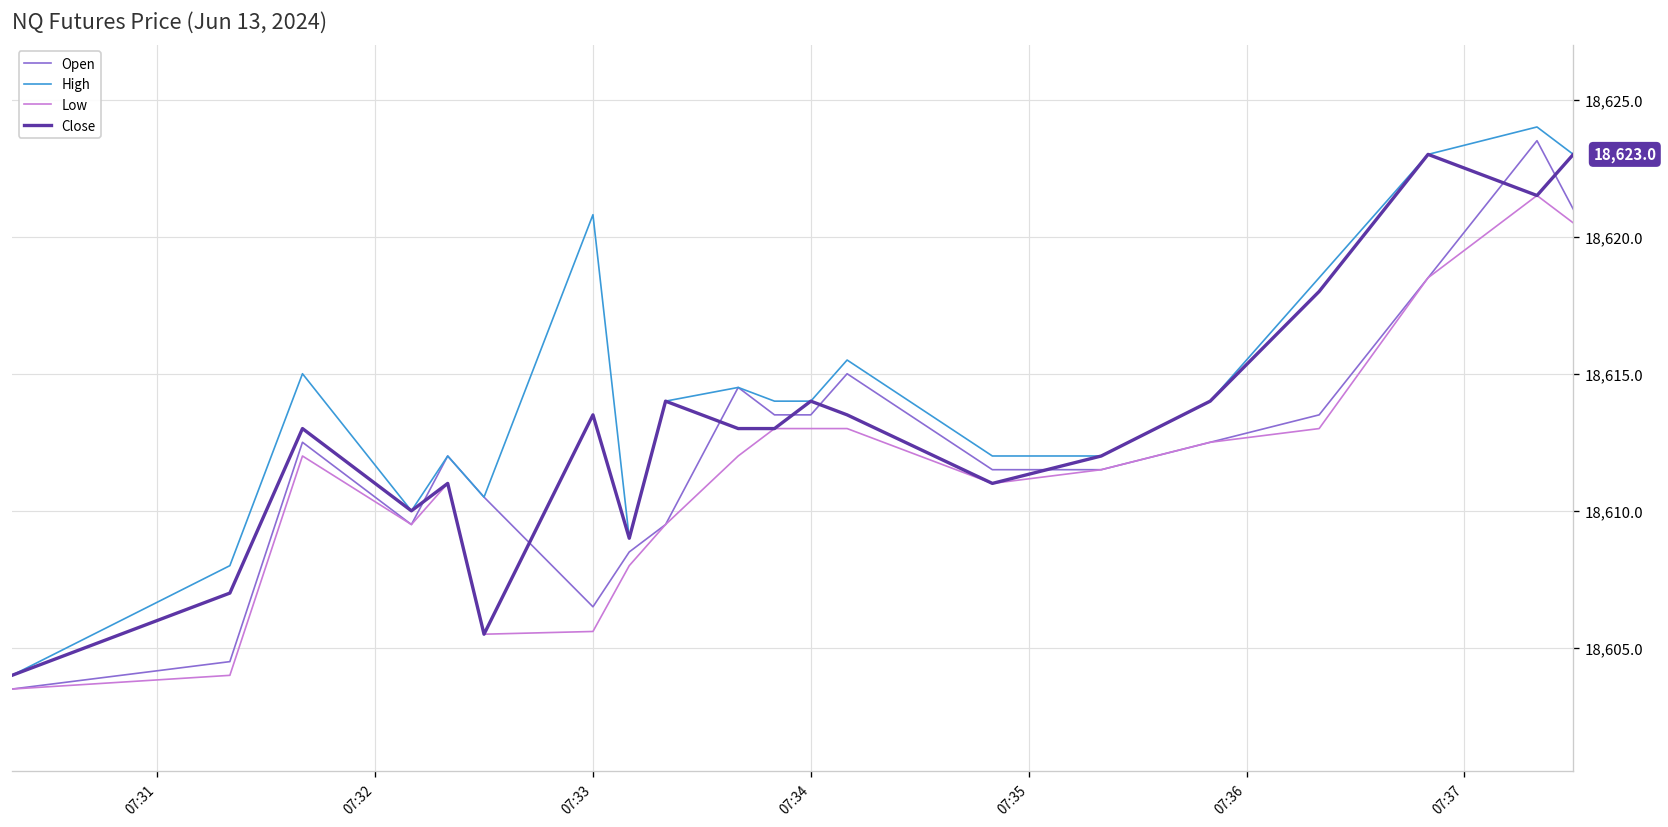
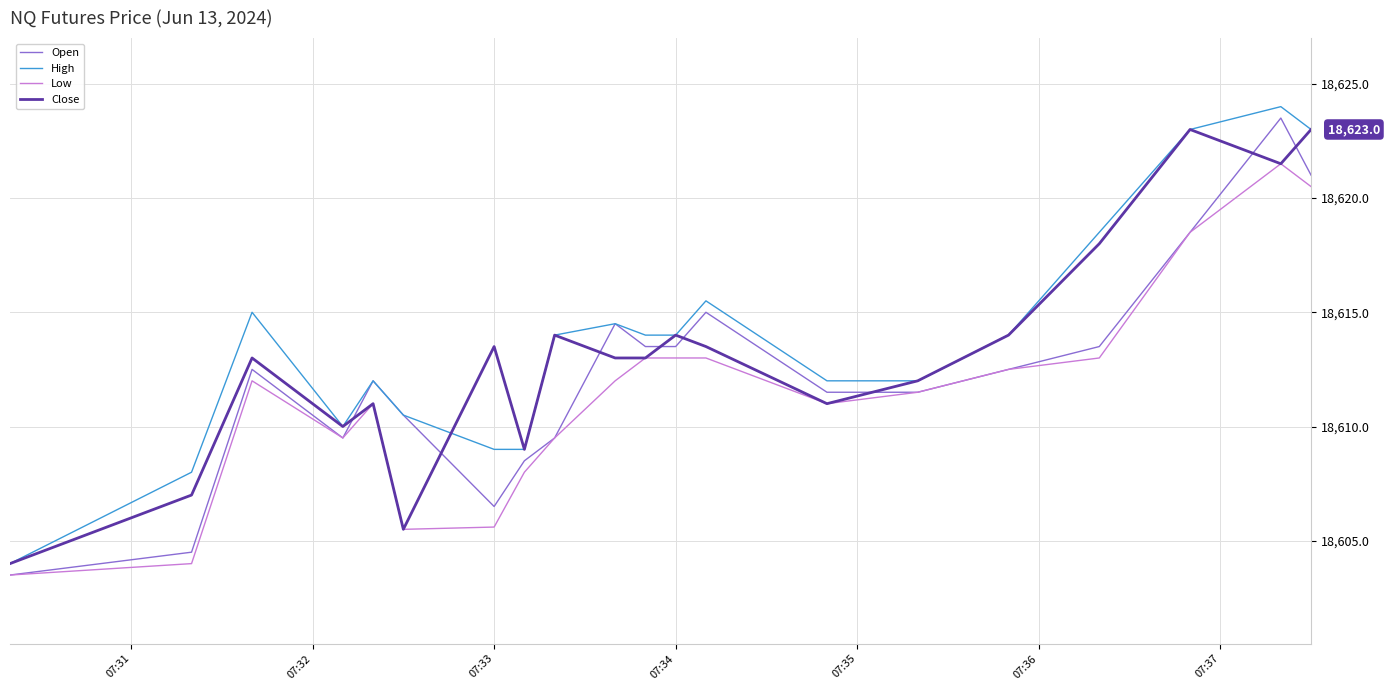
High, 07:33: 18,620.8 -> 18,609.0
